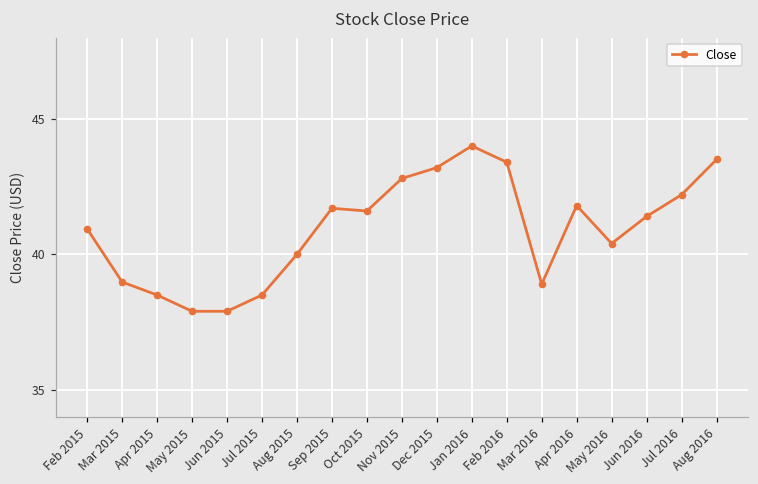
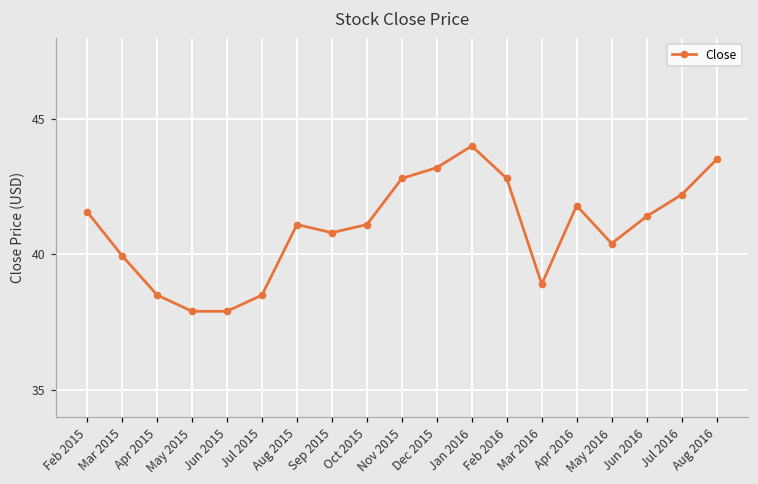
Feb 2015: 40.9 -> 41.6
Mar 2015: 39.0 -> 40.0
Aug 2015: 40.0 -> 41.1
Sep 2015: 41.7 -> 40.8
Oct 2015: 41.6 -> 41.1
Feb 2016: 43.4 -> 42.8
